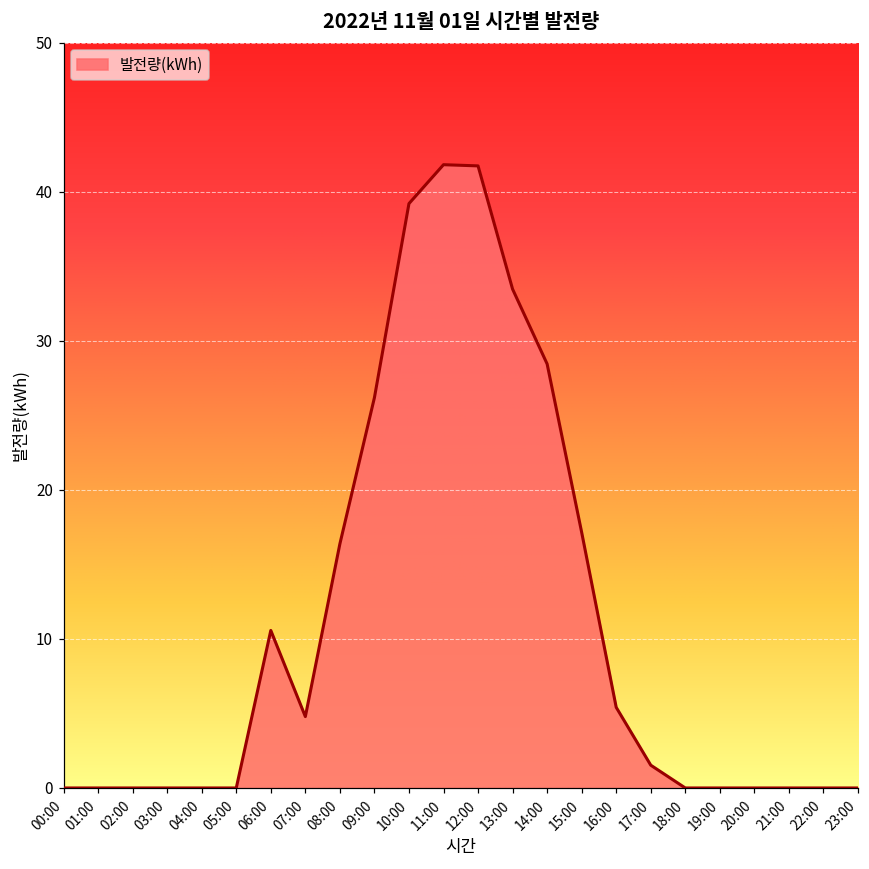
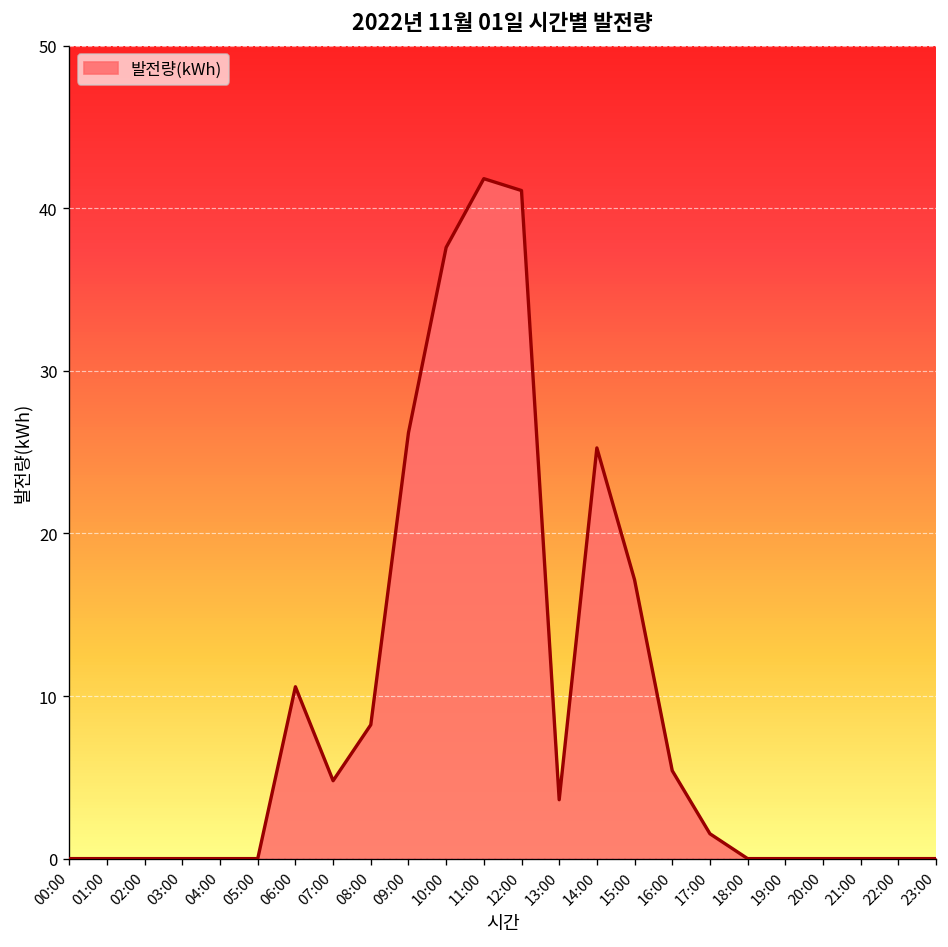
08:00: 16.4 -> 8.2
10:00: 39.2 -> 37.6
12:00: 41.7 -> 41.1
13:00: 33.5 -> 3.6
14:00: 28.5 -> 25.3
